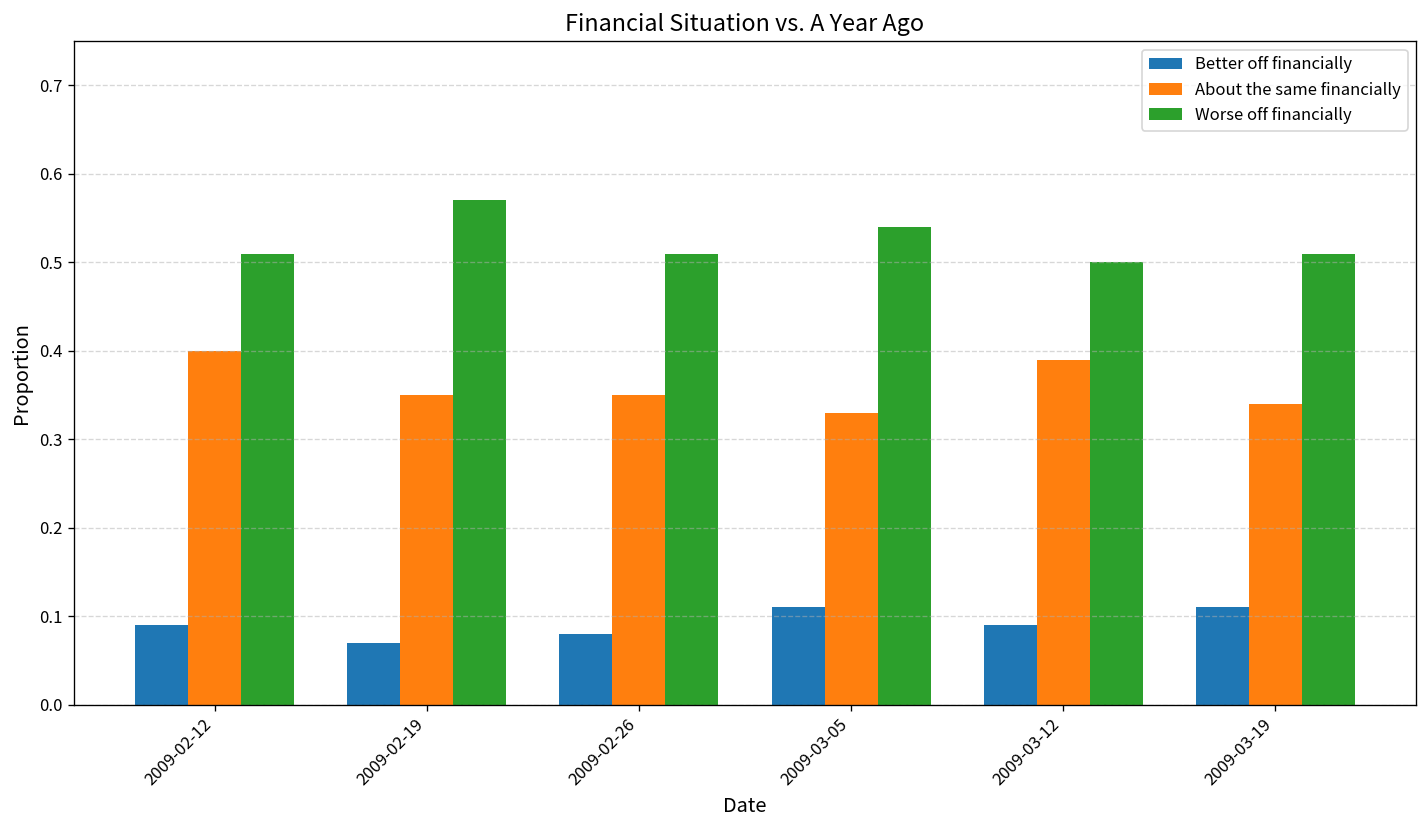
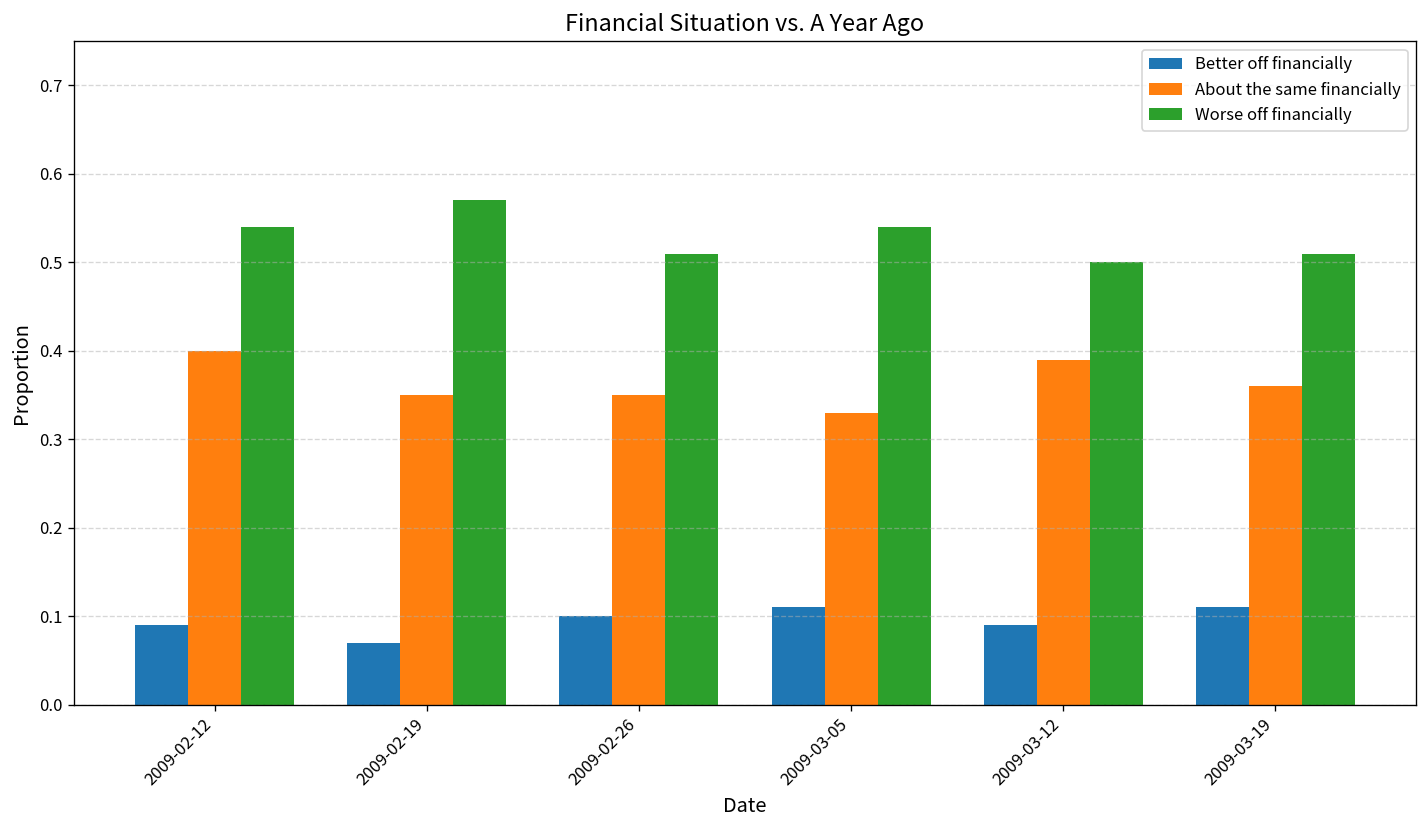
Worse off financially, 2009-02-12: 0.51 -> 0.54
Better off financially, 2009-02-26: 0.08 -> 0.10
About the same financially, 2009-03-19: 0.34 -> 0.36
